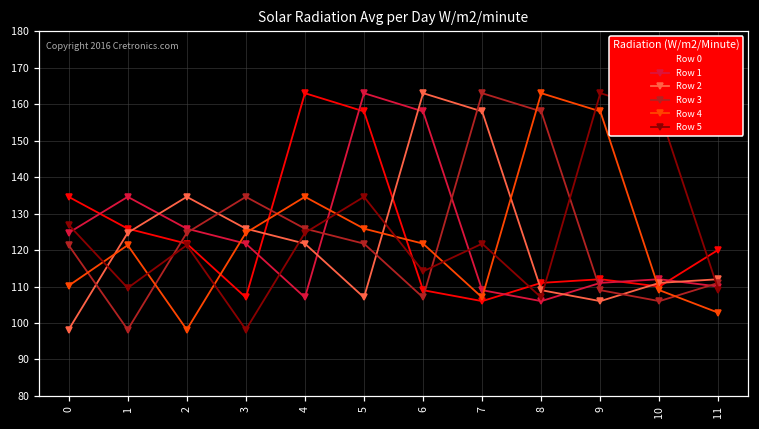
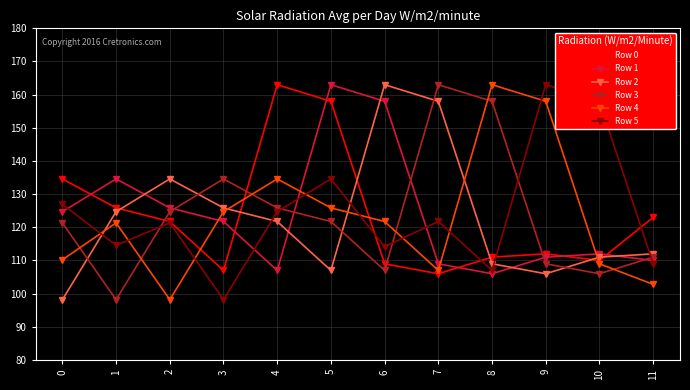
Row 5, 1: 110 -> 115
Row 0, 11: 120 -> 123
